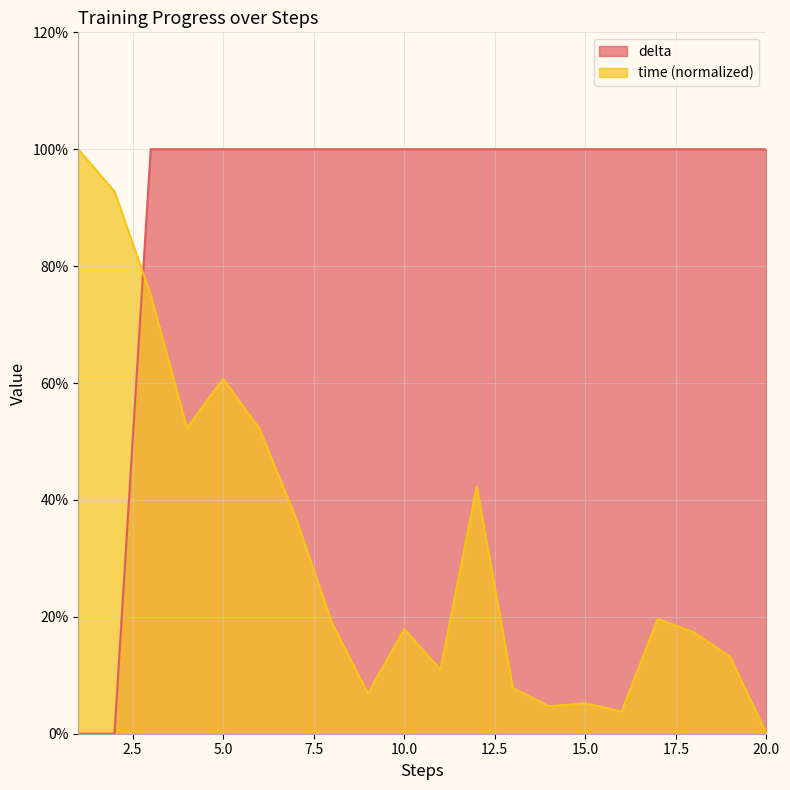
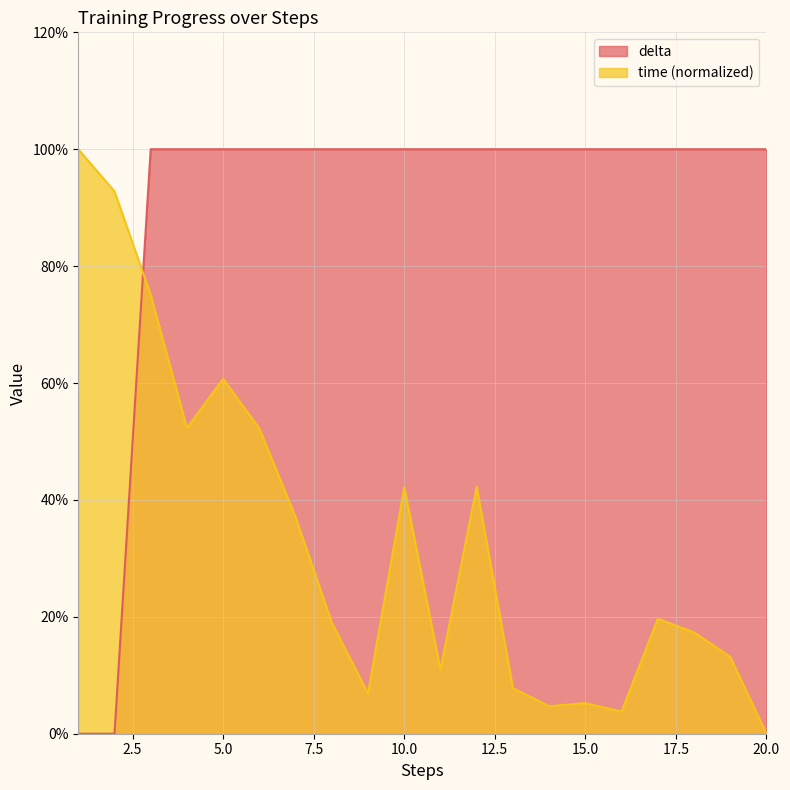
time (normalized), 10.0: 18% -> 42%
